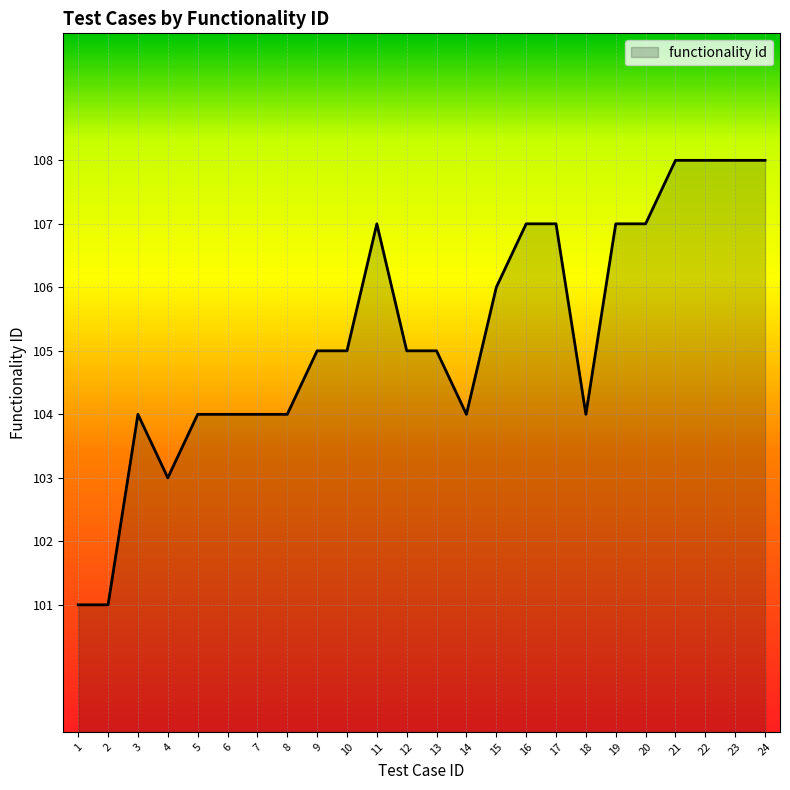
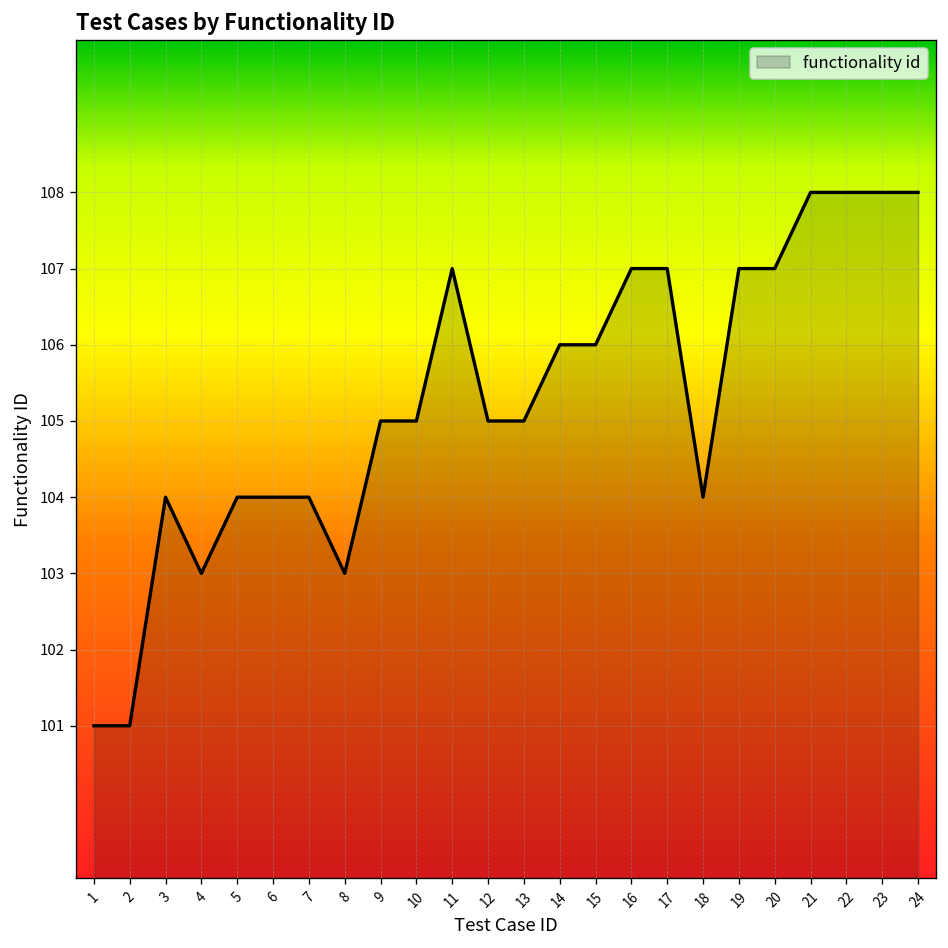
8: 104 -> 103
14: 104 -> 106
